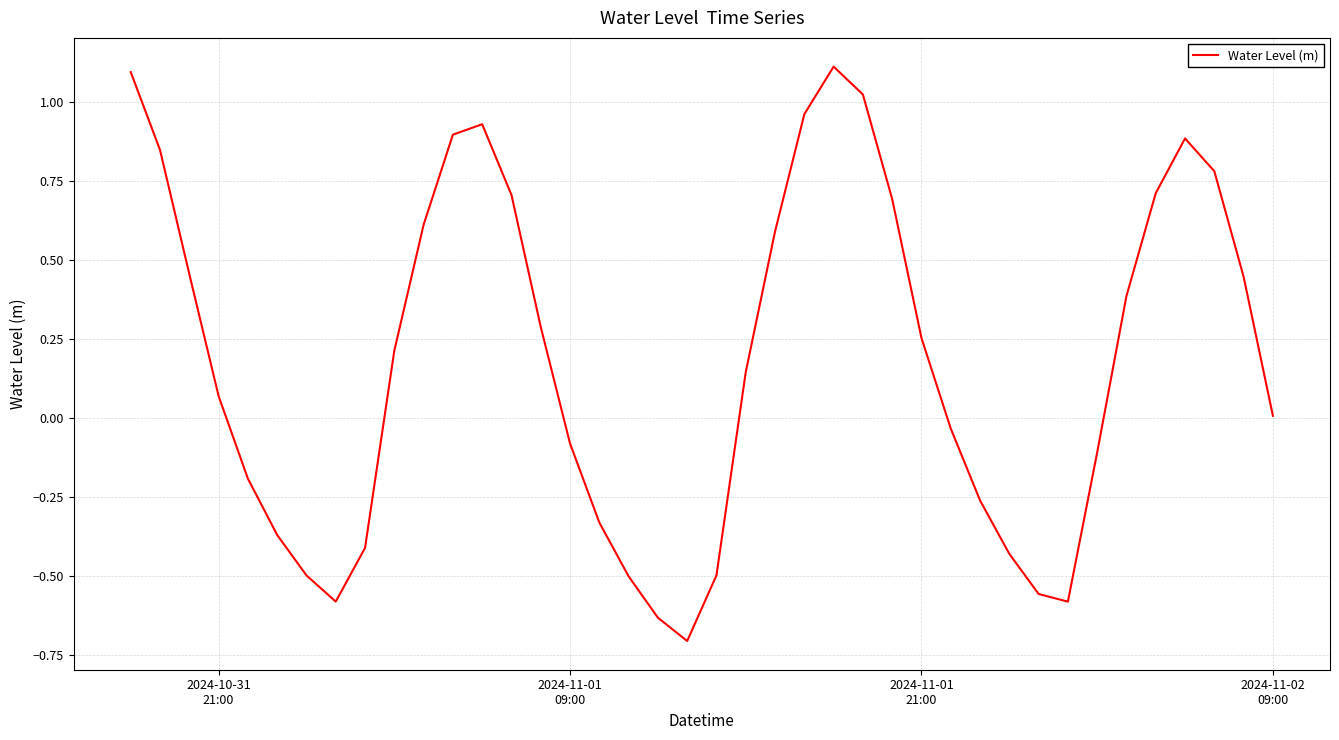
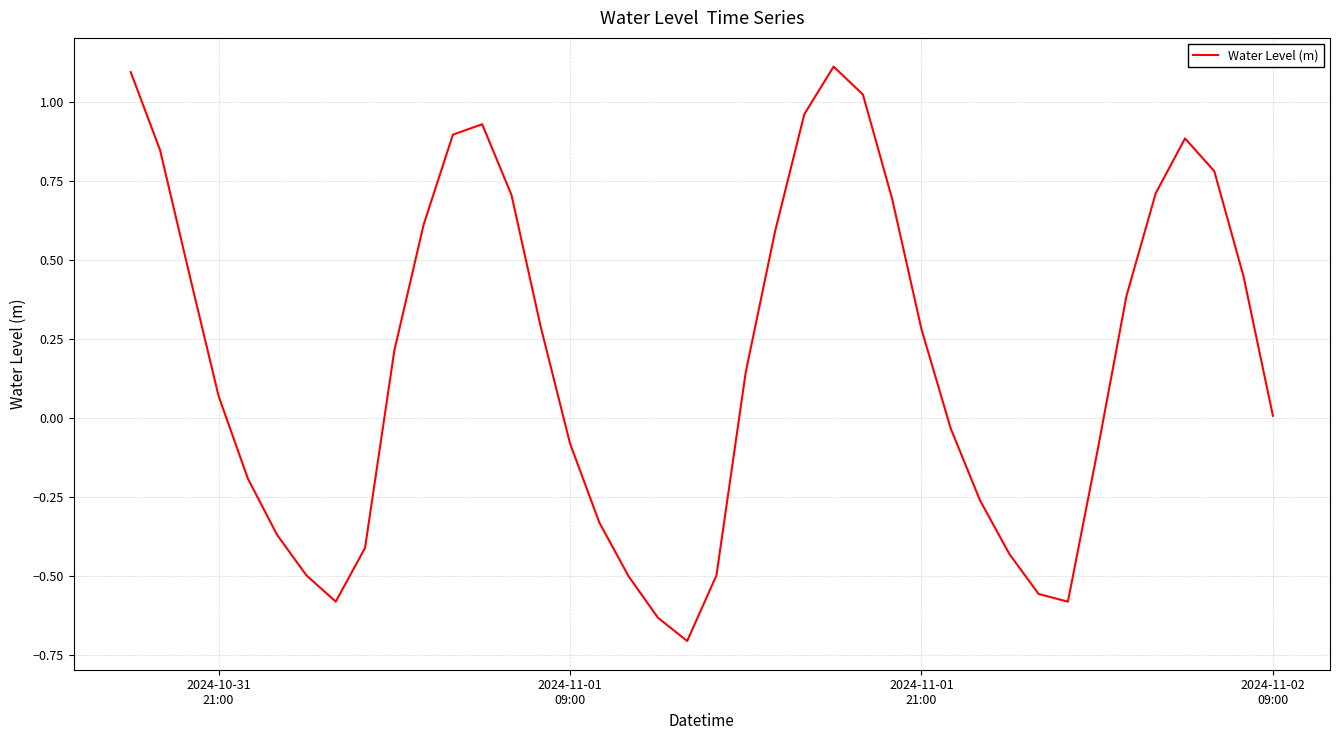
2024-11-01 21:00: 0.25 -> 0.28
